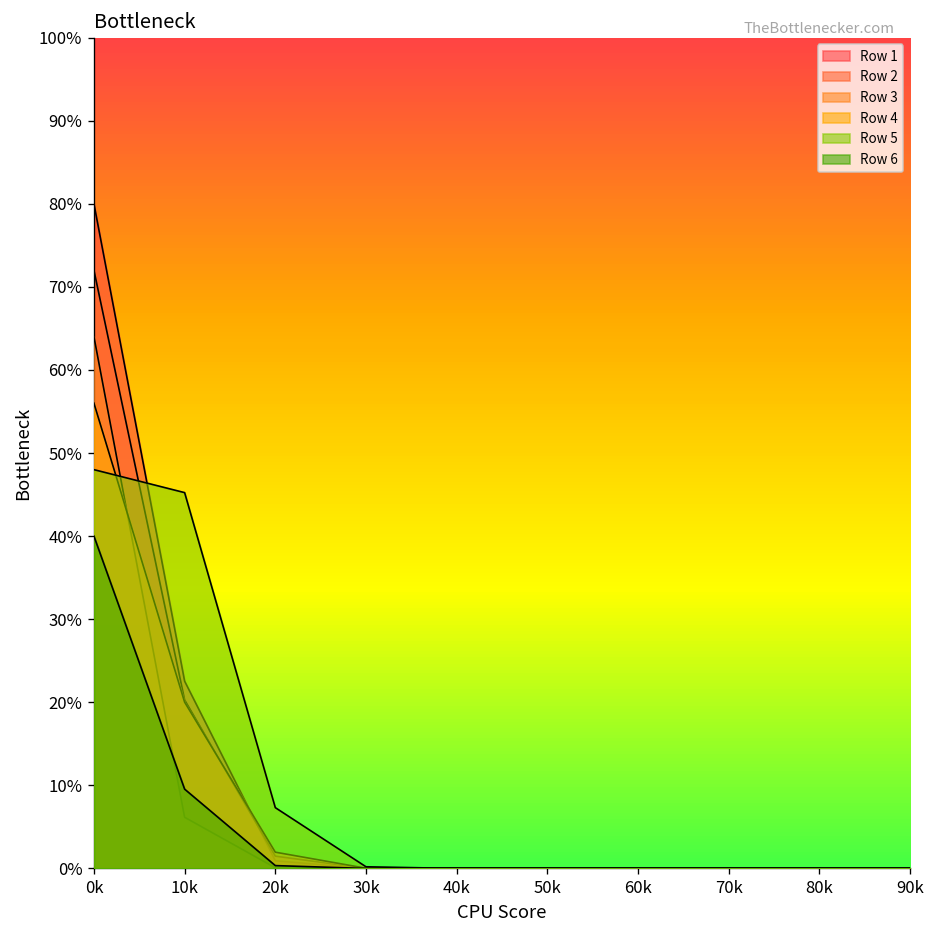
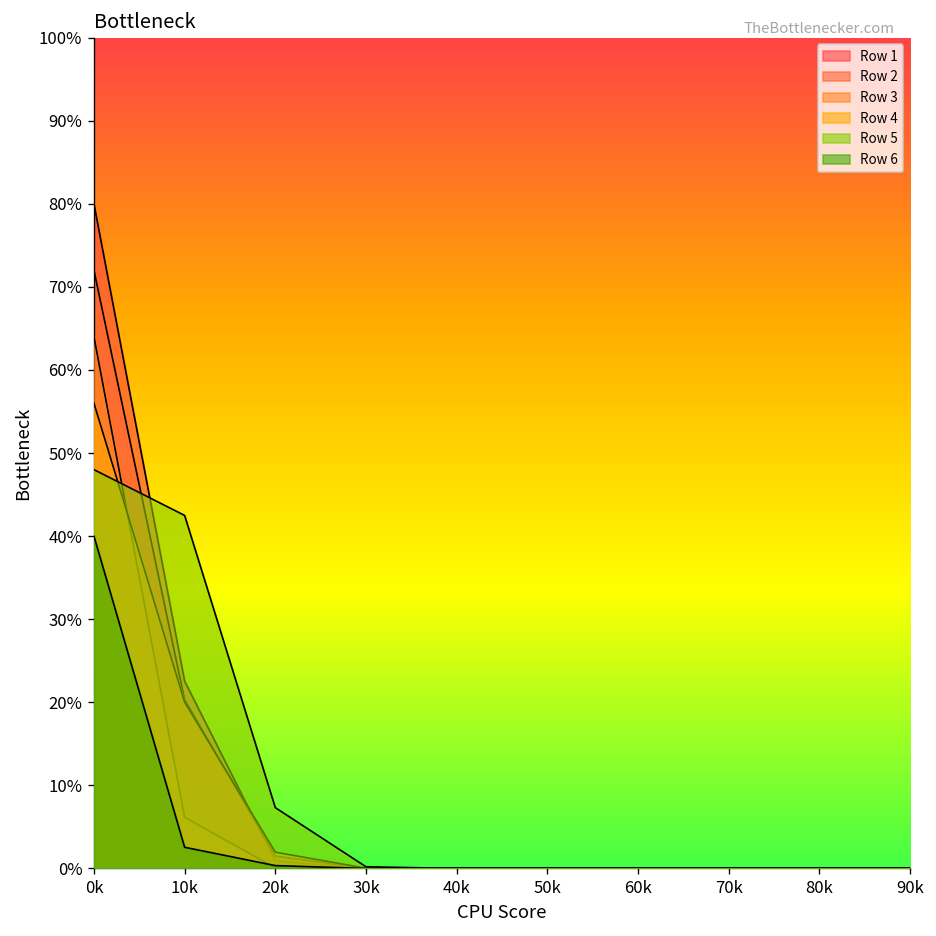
Row 5, 10k: 45% -> 42%
Row 6, 10k: 10% -> 3%
